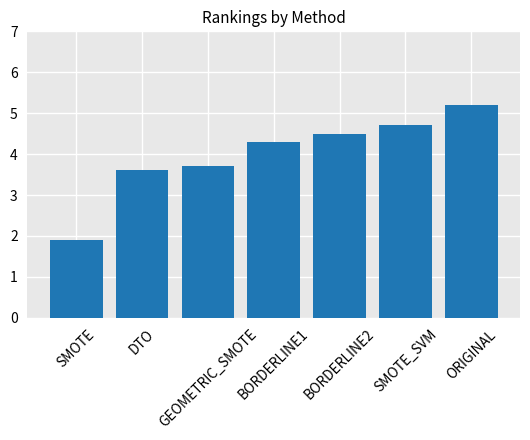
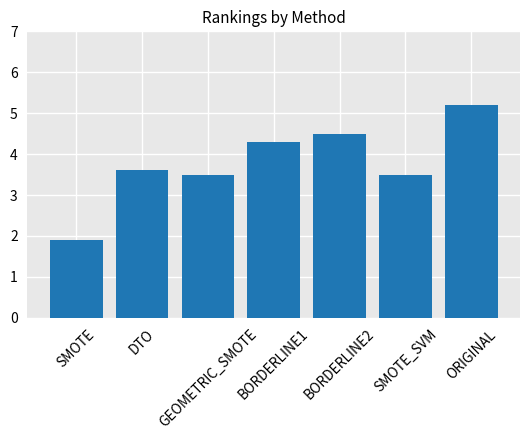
GEOMETRIC_SMOTE: 3.7 -> 3.5
SMOTE_SVM: 4.7 -> 3.5
